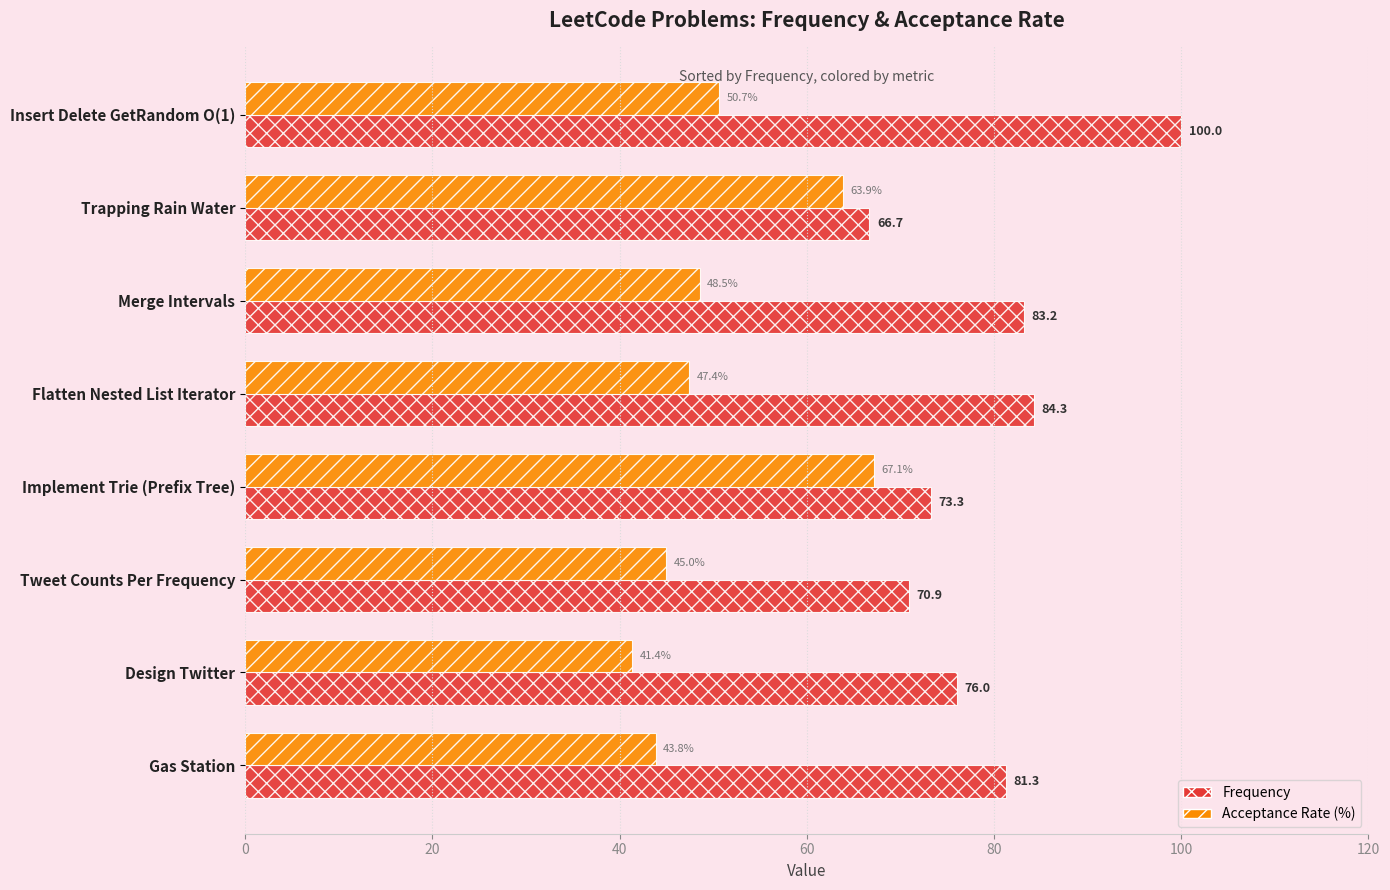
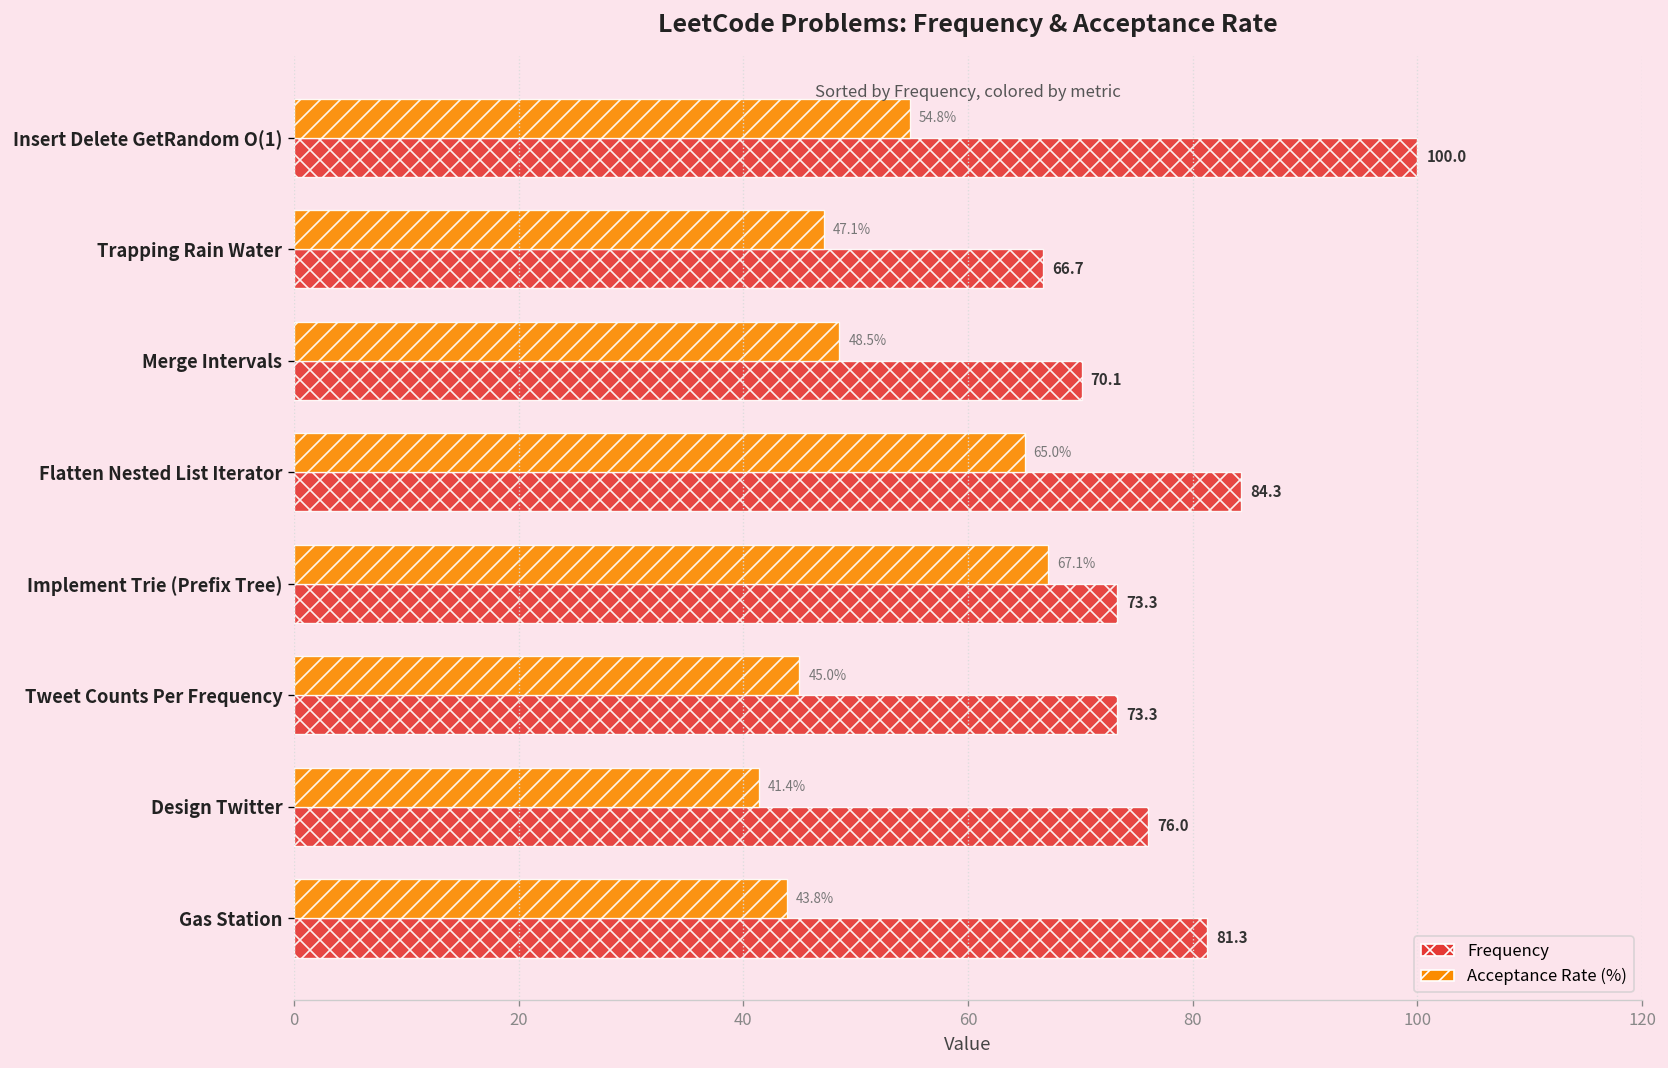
Acceptance Rate (%), Insert Delete GetRandom O(1): 50.7% -> 54.8%
Acceptance Rate (%), Trapping Rain Water: 63.9% -> 47.1%
Frequency, Merge Intervals: 83.2 -> 70.1
Acceptance Rate (%), Flatten Nested List Iterator: 47.4% -> 65.0%
Frequency, Tweet Counts Per Frequency: 70.9 -> 73.3
